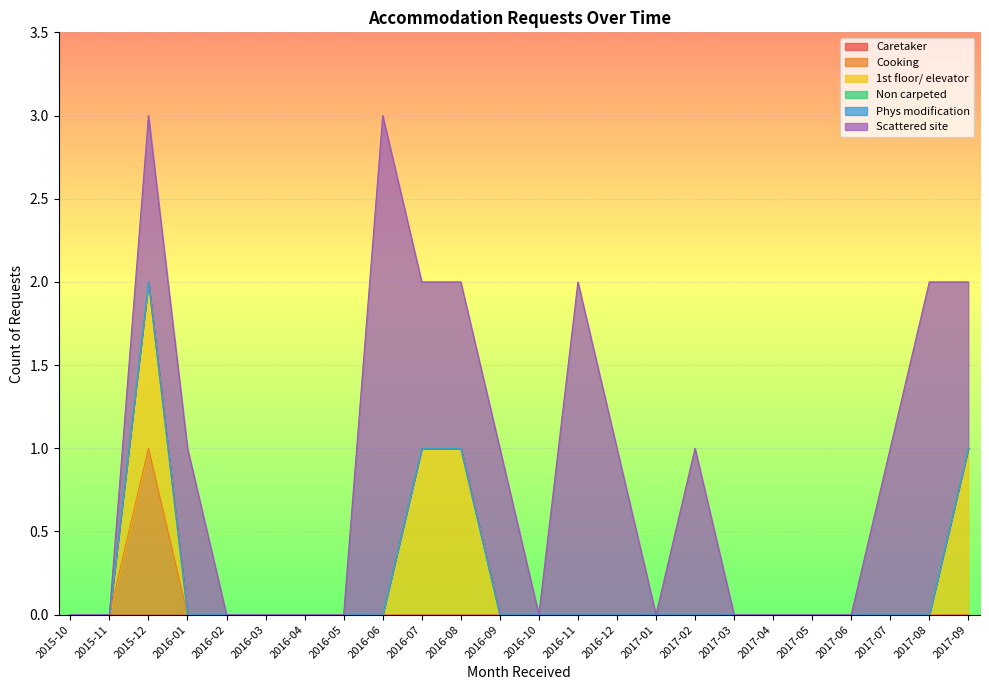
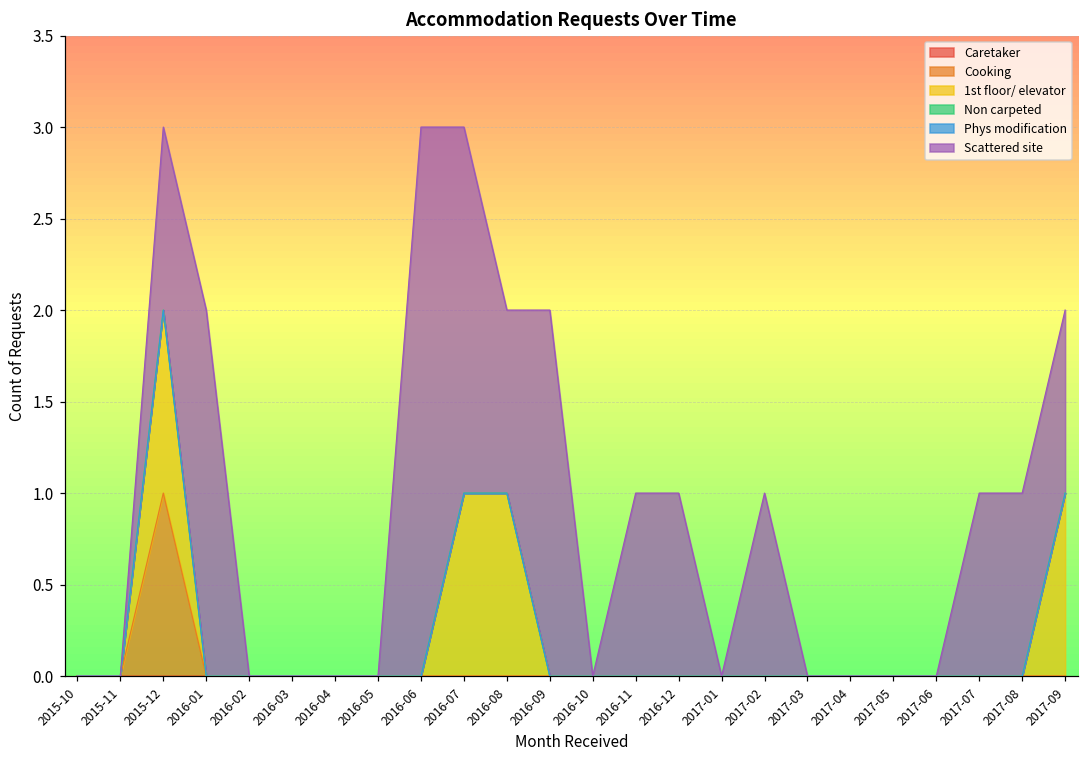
Scattered site, 2016-01: 1 -> 2
Scattered site, 2016-07: 1 -> 2
Scattered site, 2016-09: 1 -> 2
Scattered site, 2016-11: 2 -> 1
Scattered site, 2017-08: 2 -> 1
